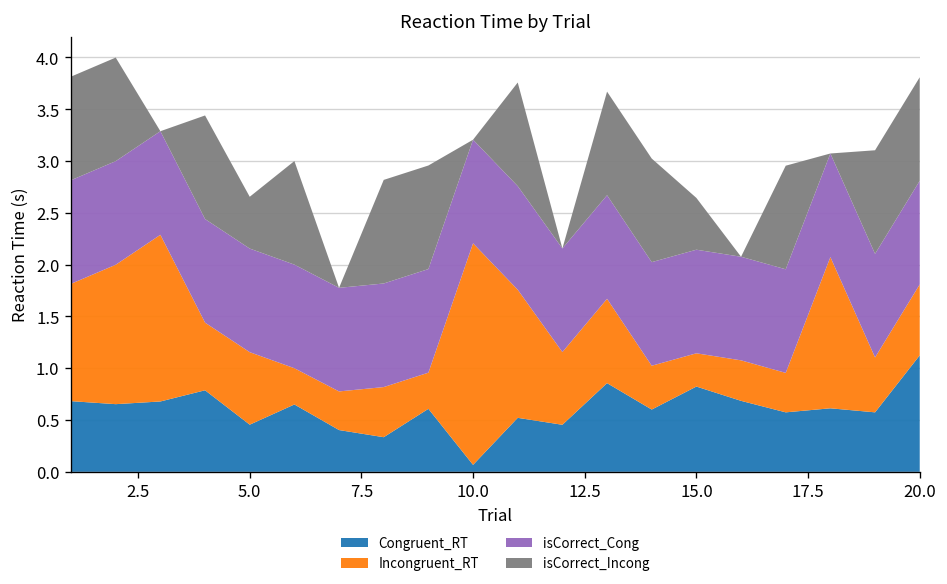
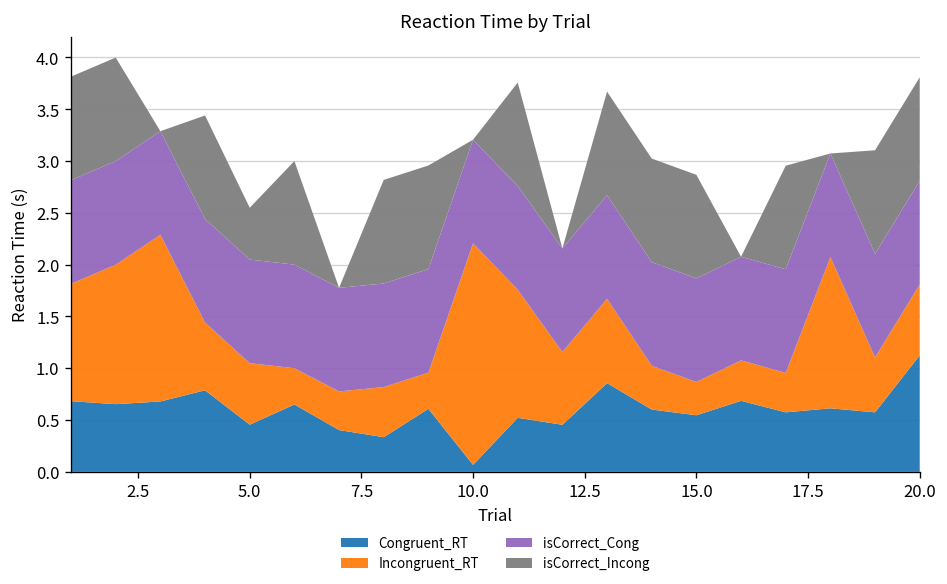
Incongruent_RT, 5.0: 0.7 -> 0.6
Congruent_RT, 15.0: 0.8 -> 0.5
isCorrect_Incong, 15.0: 0.5 -> 1.0
